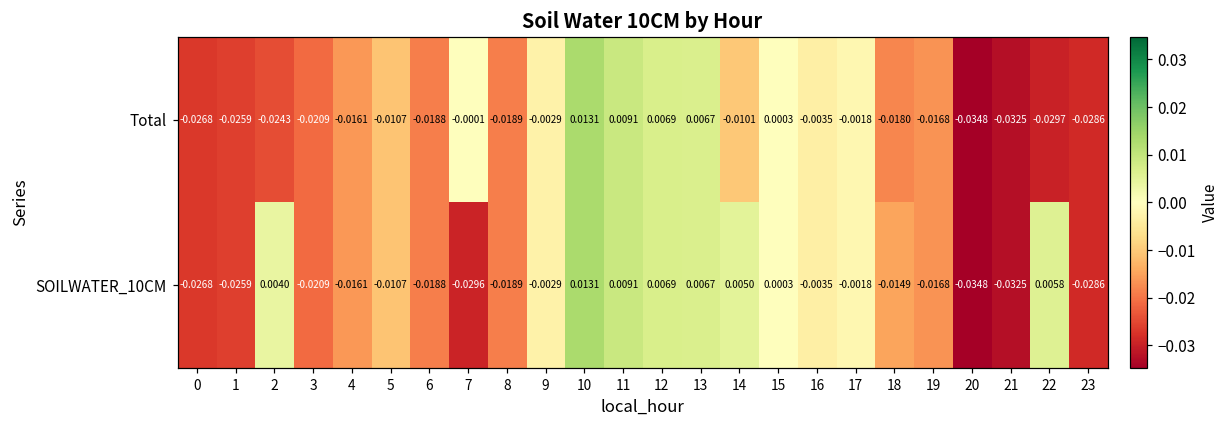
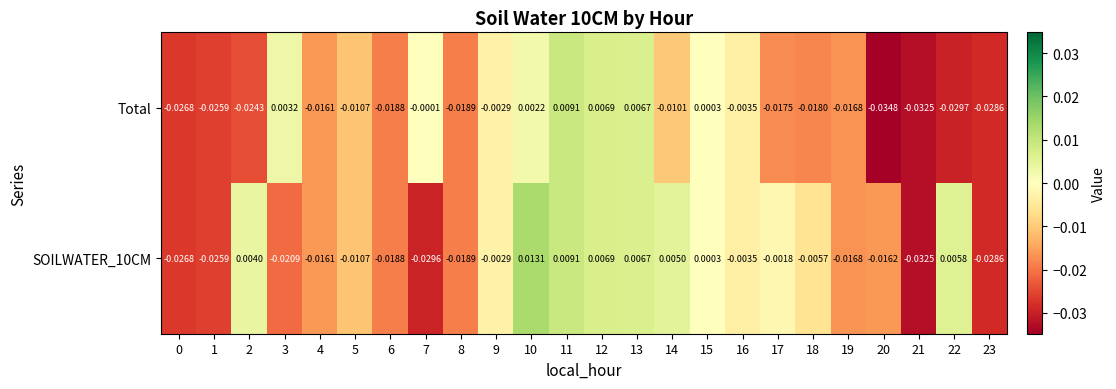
Total, 3: -0.0209 -> 0.0032
Total, 10: 0.0131 -> 0.0022
Total, 17: -0.0018 -> -0.0175
SOILWATER_10CM, 18: -0.0149 -> -0.0057
SOILWATER_10CM, 20: -0.0348 -> -0.0162
